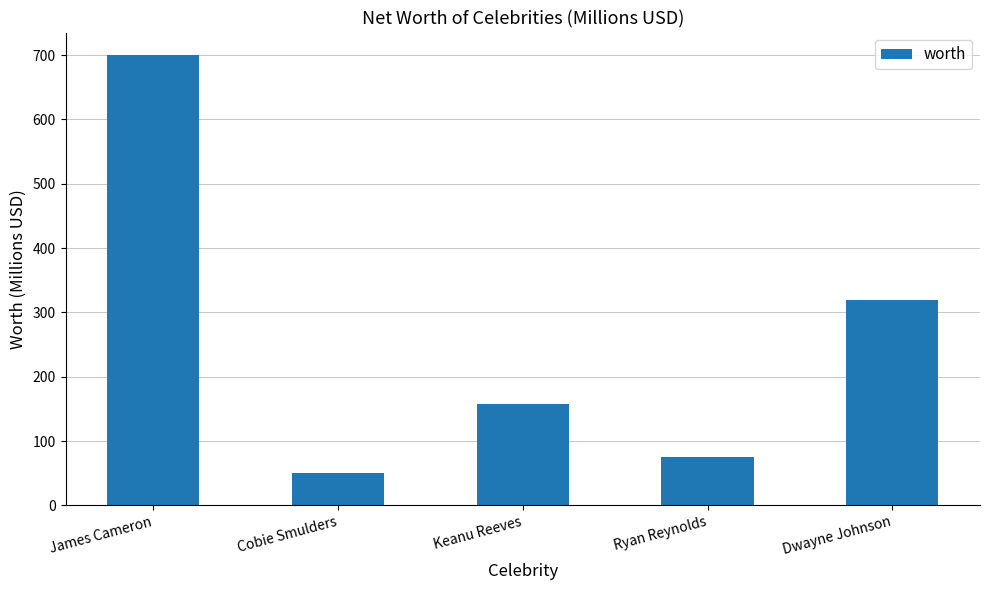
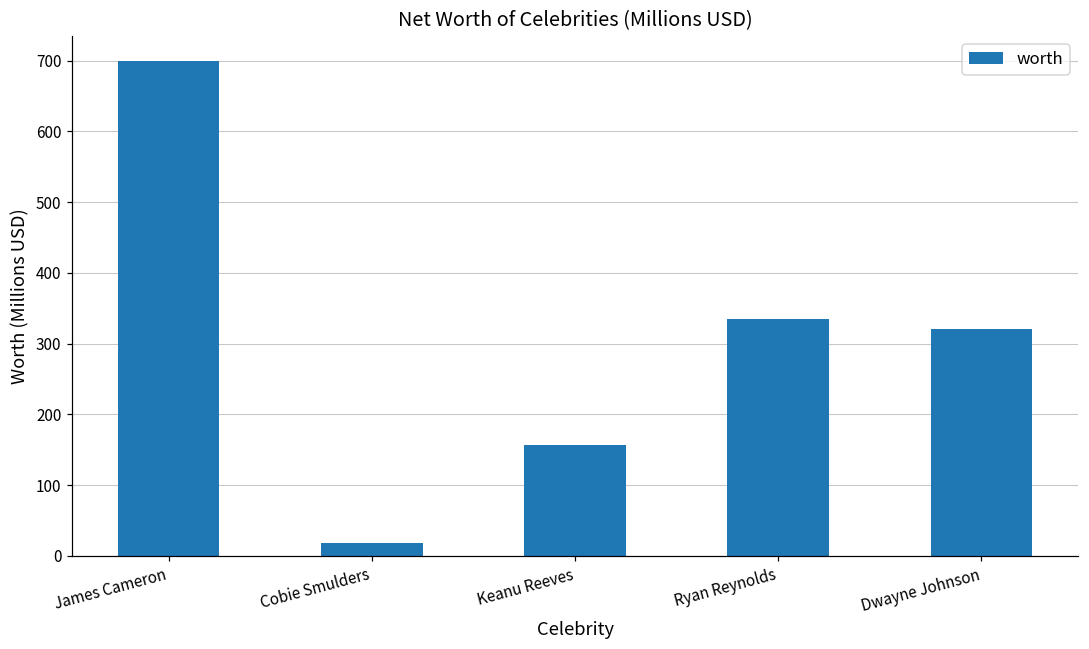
Cobie Smulders: 50 -> 20
Ryan Reynolds: 80 -> 340
